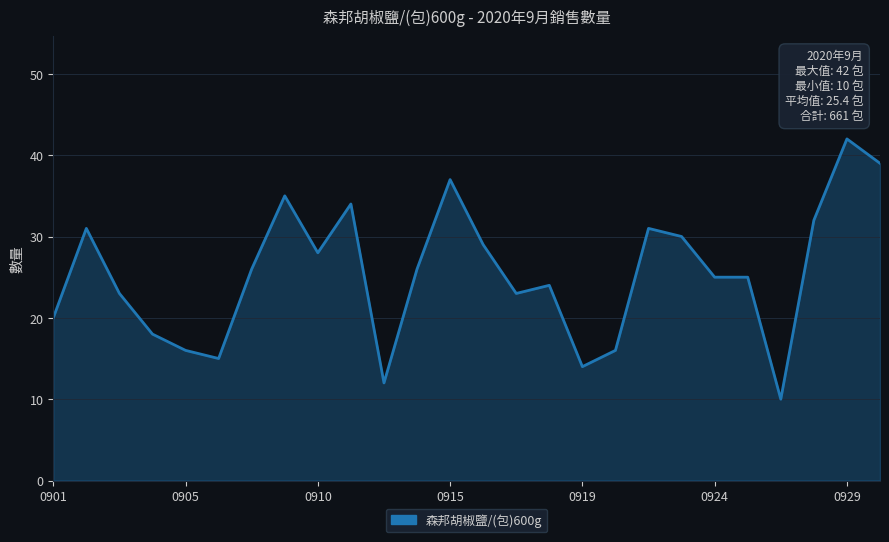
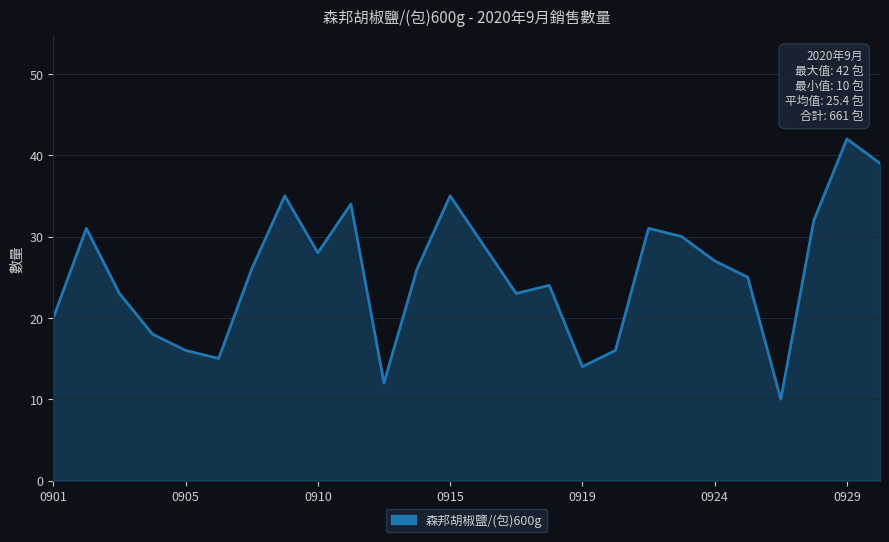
0915: 37 -> 35
0924: 25 -> 27
